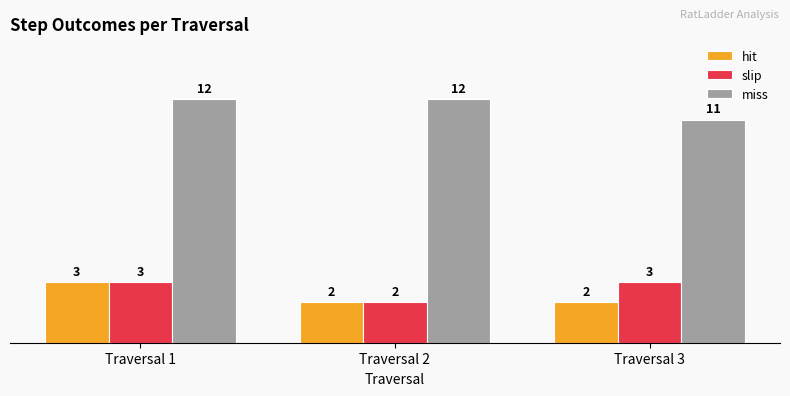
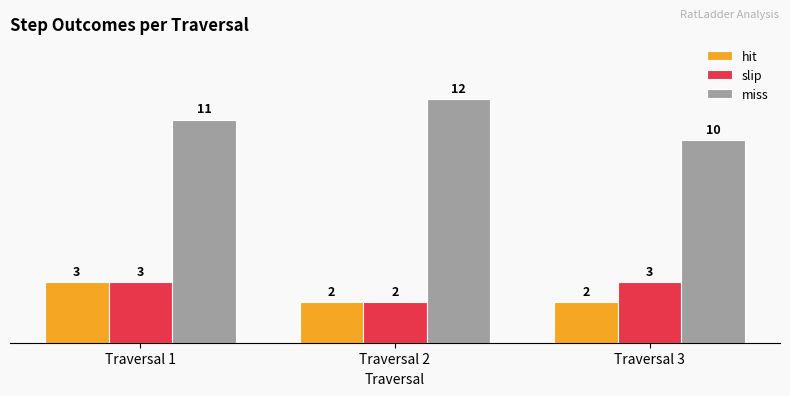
miss, Traversal 1: 12 -> 11
miss, Traversal 3: 11 -> 10
